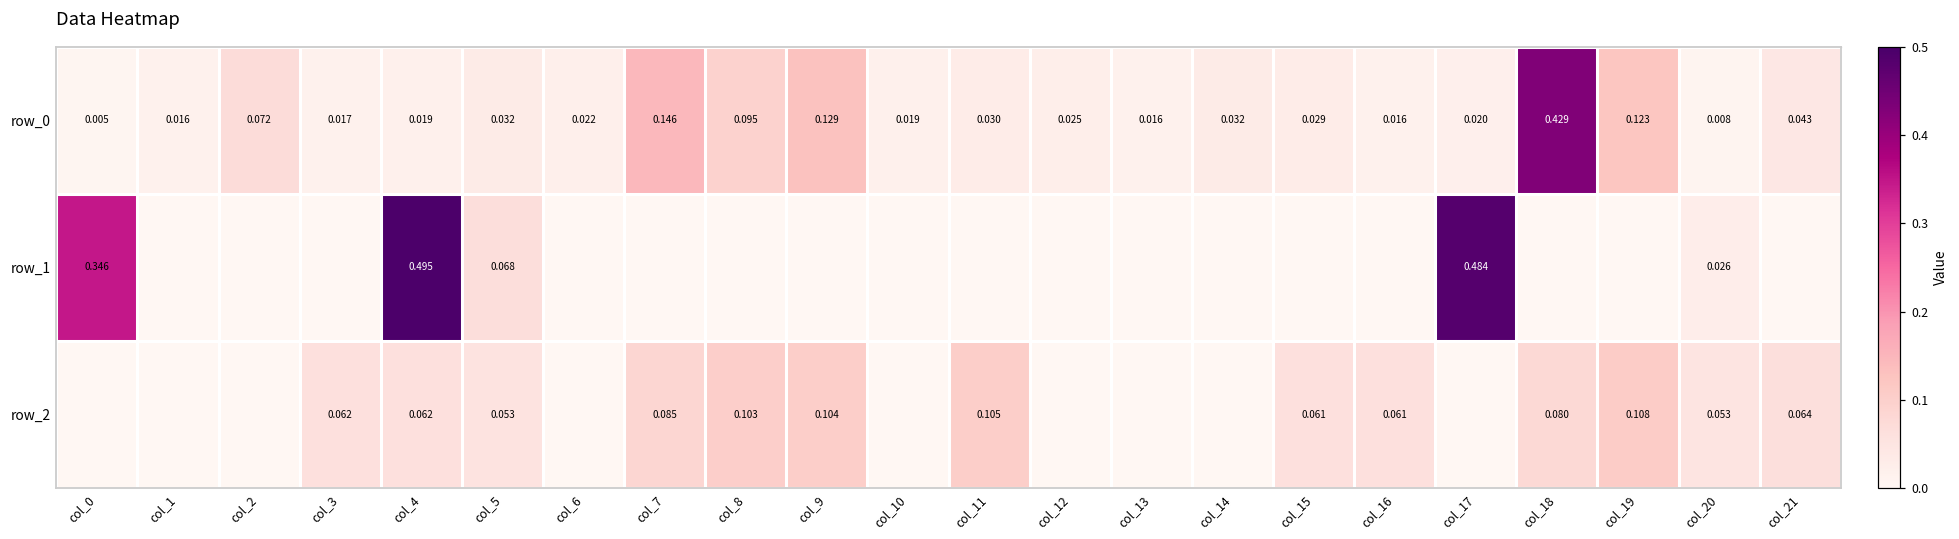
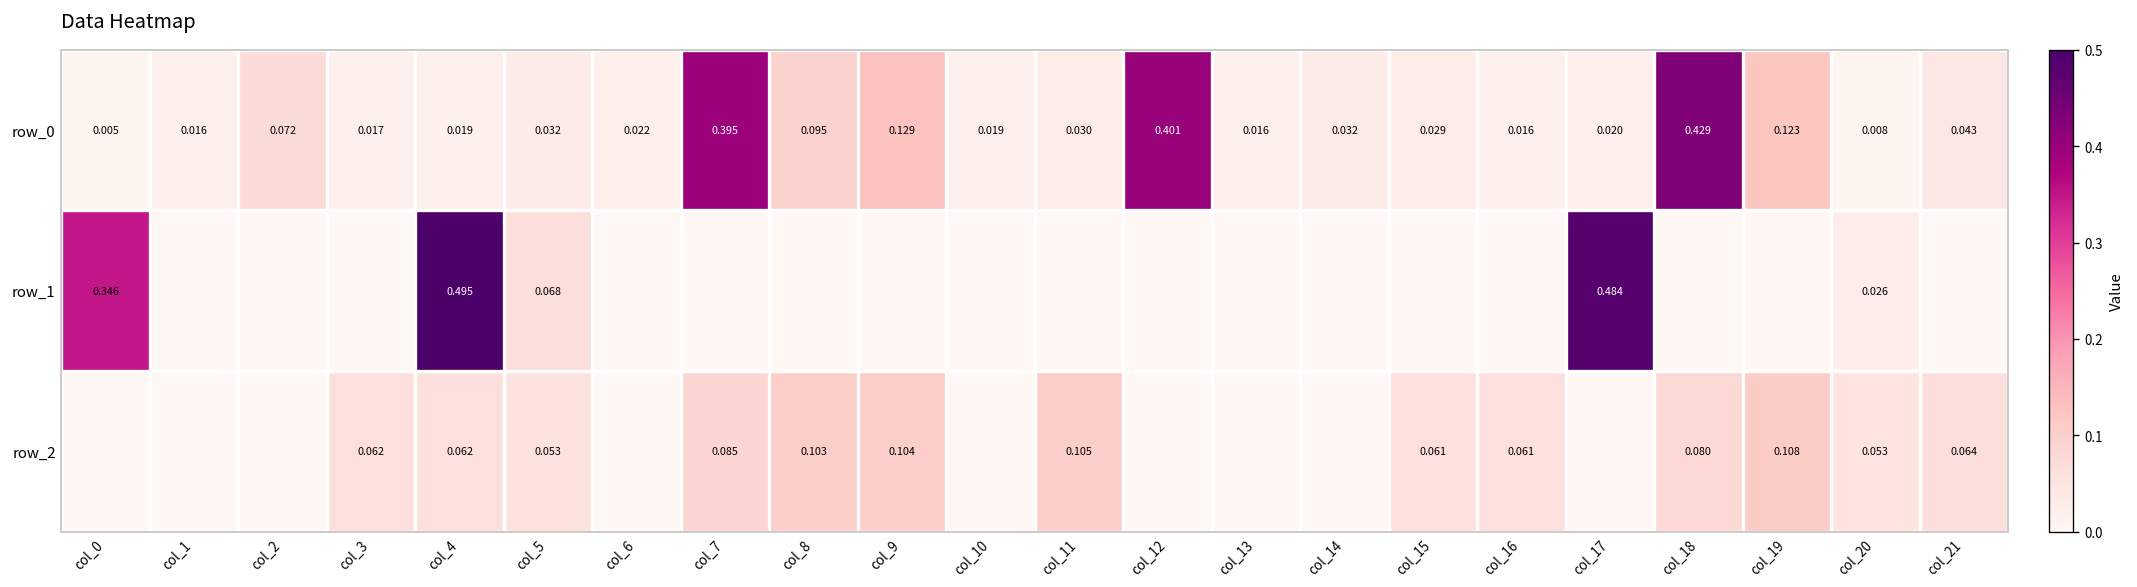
row_0, col_7: 0.146 -> 0.395
row_0, col_12: 0.025 -> 0.401
